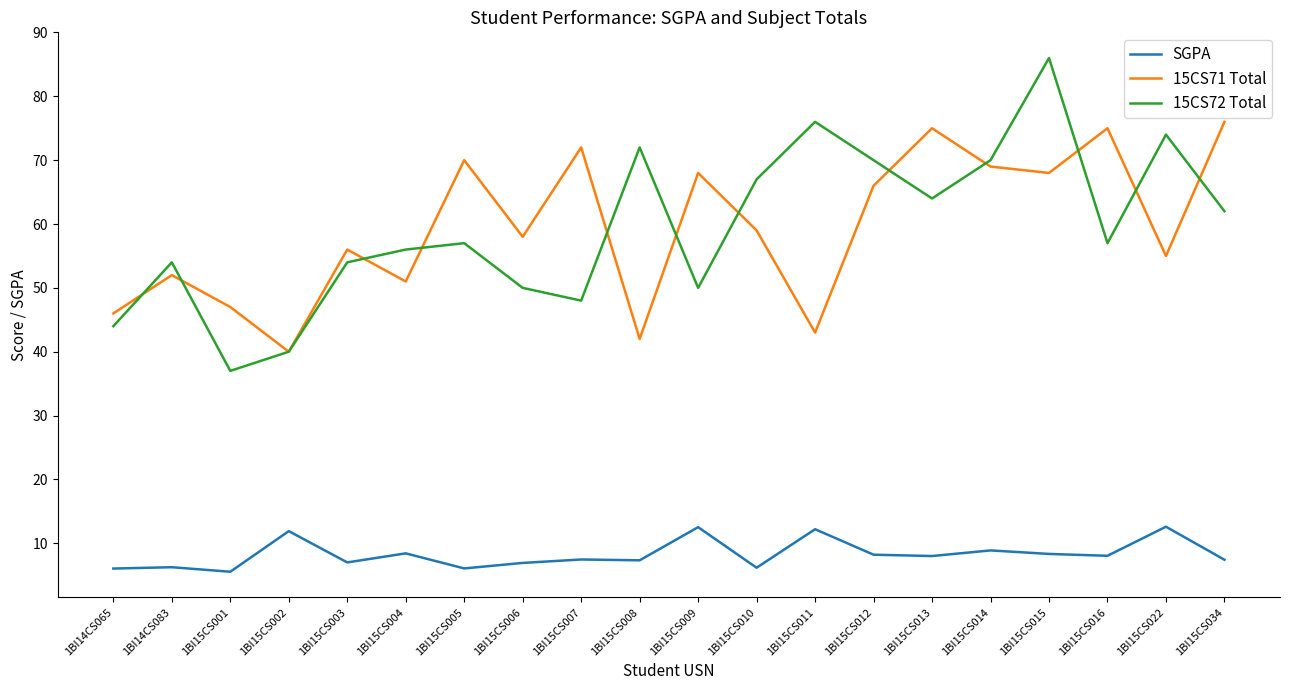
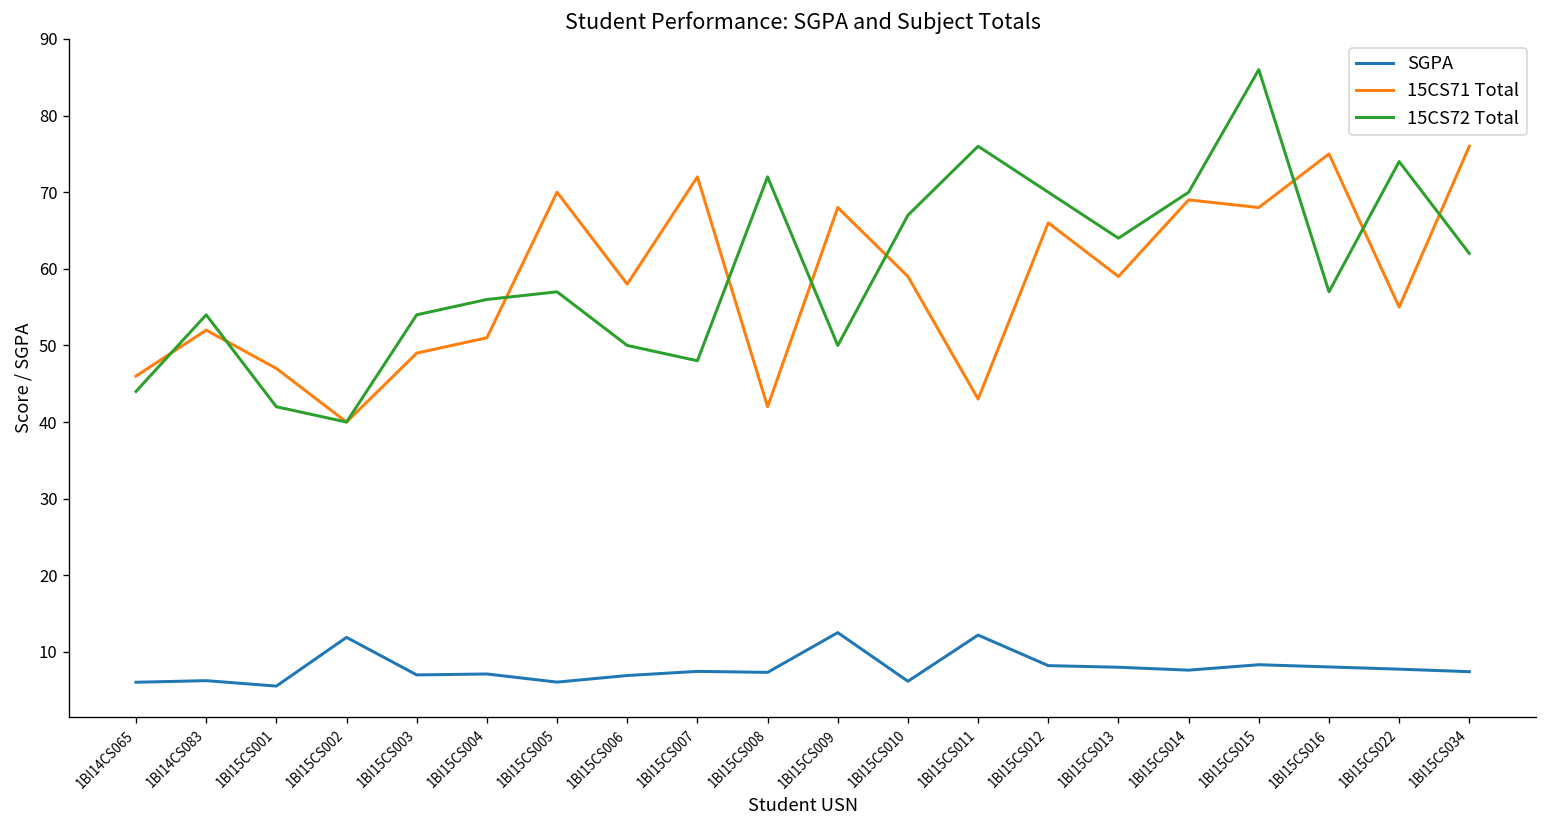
15CS72 Total, 1BI15CS001: 37 -> 42
15CS71 Total, 1BI15CS003: 56 -> 49
SGPA, 1BI15CS004: 8 -> 7
15CS71 Total, 1BI15CS013: 75 -> 59
SGPA, 1BI15CS014: 9 -> 8
SGPA, 1BI15CS022: 13 -> 8
